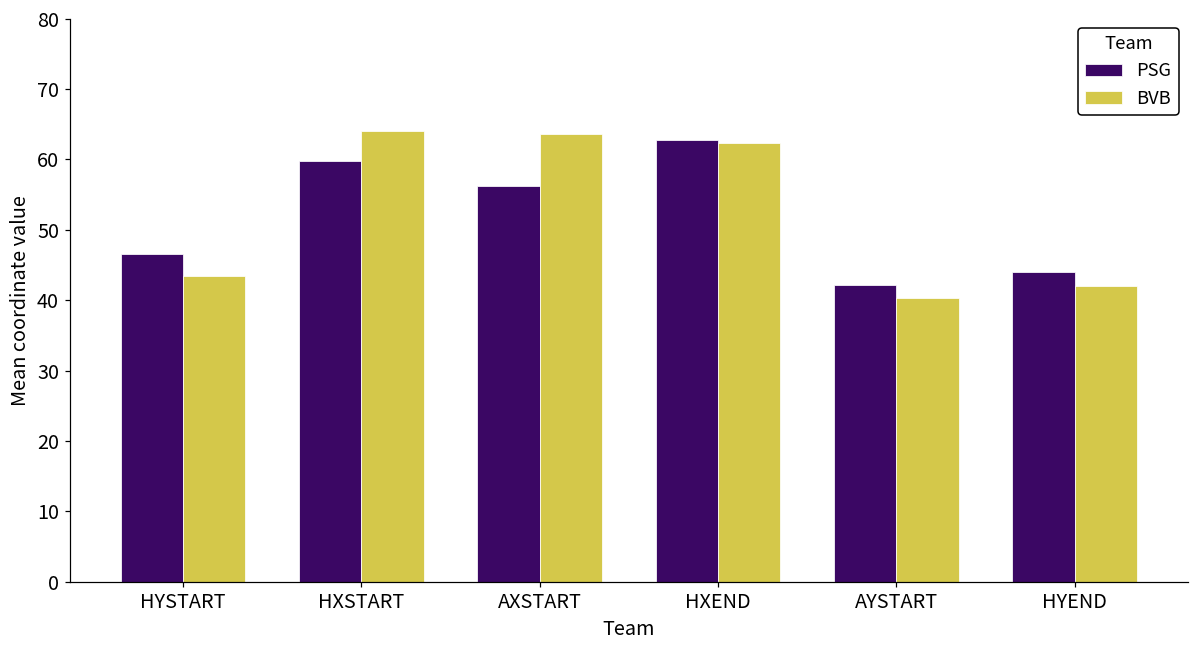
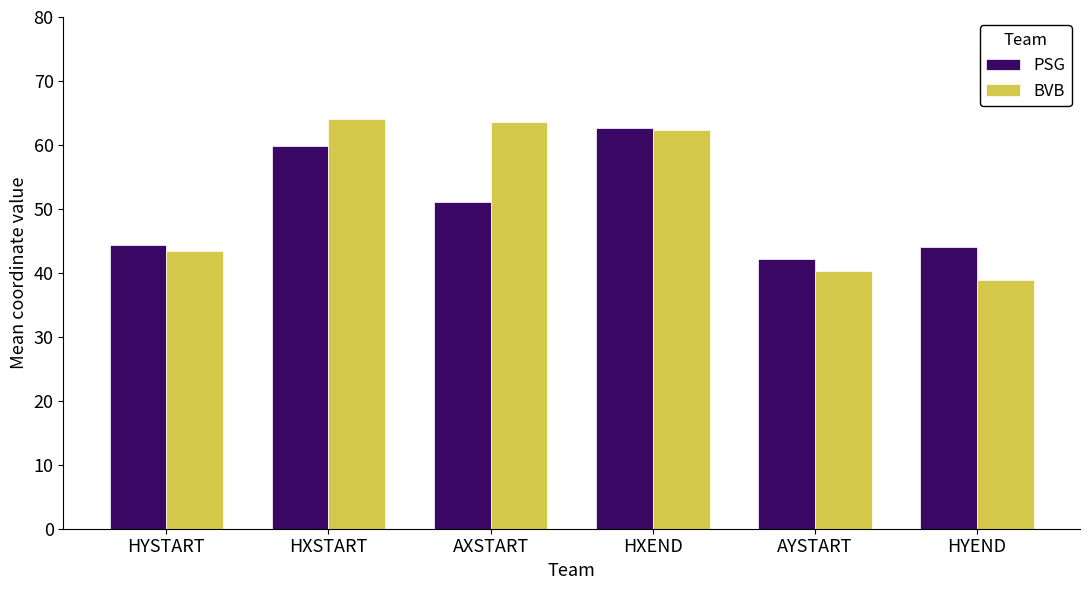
PSG, HYSTART: 47 -> 44
PSG, AXSTART: 56 -> 51
BVB, HYEND: 42 -> 39
